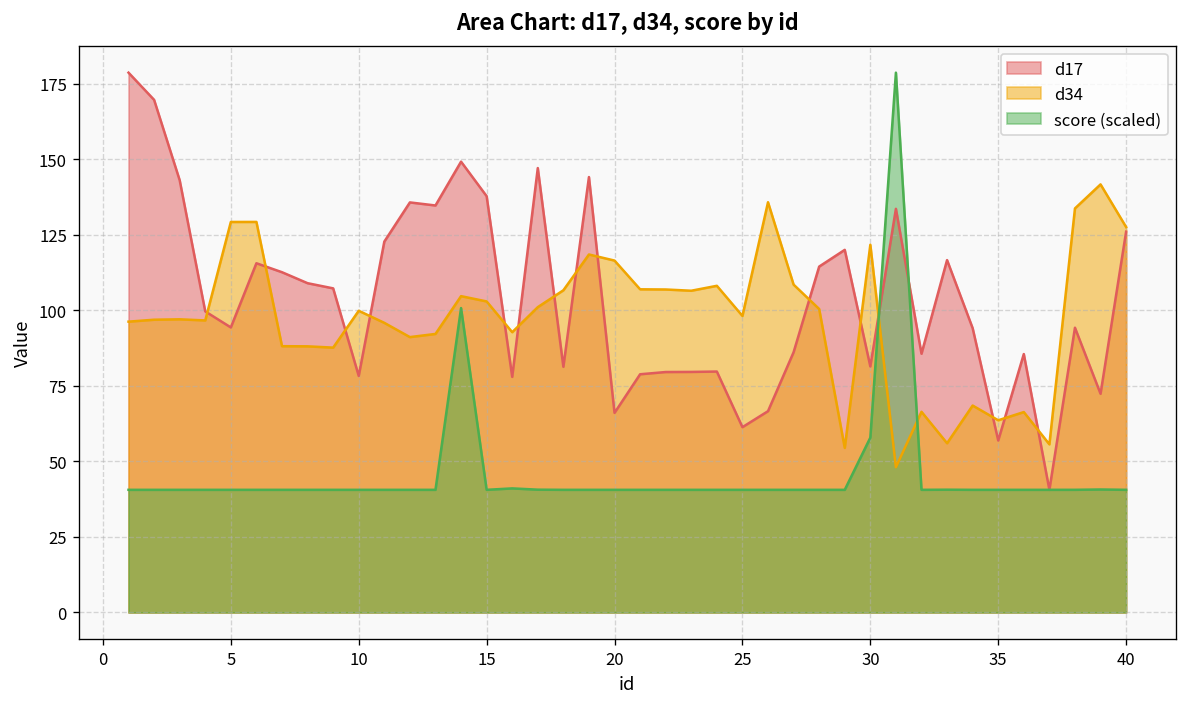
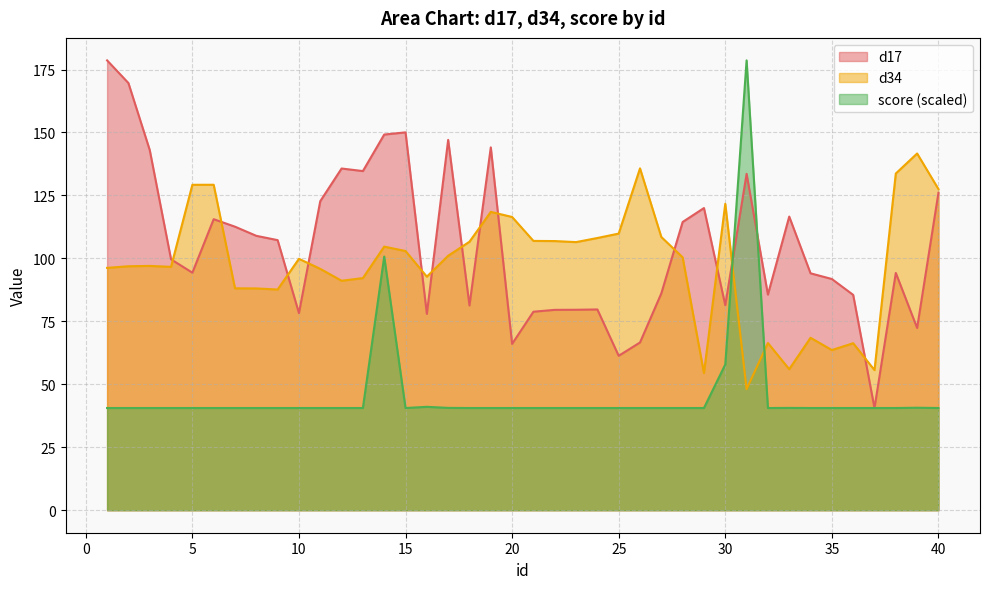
d17, 15: 138 -> 150
d34, 25: 98 -> 110
d17, 35: 57 -> 92
